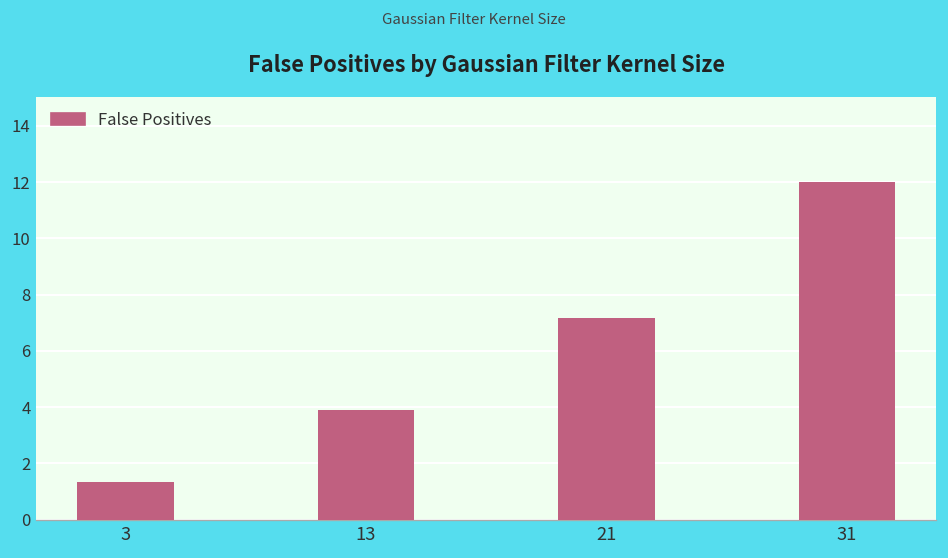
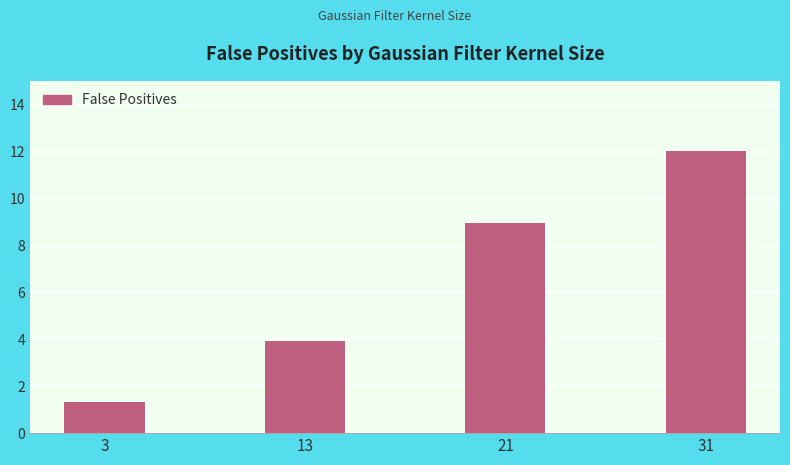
21: 7.2 -> 9.0
